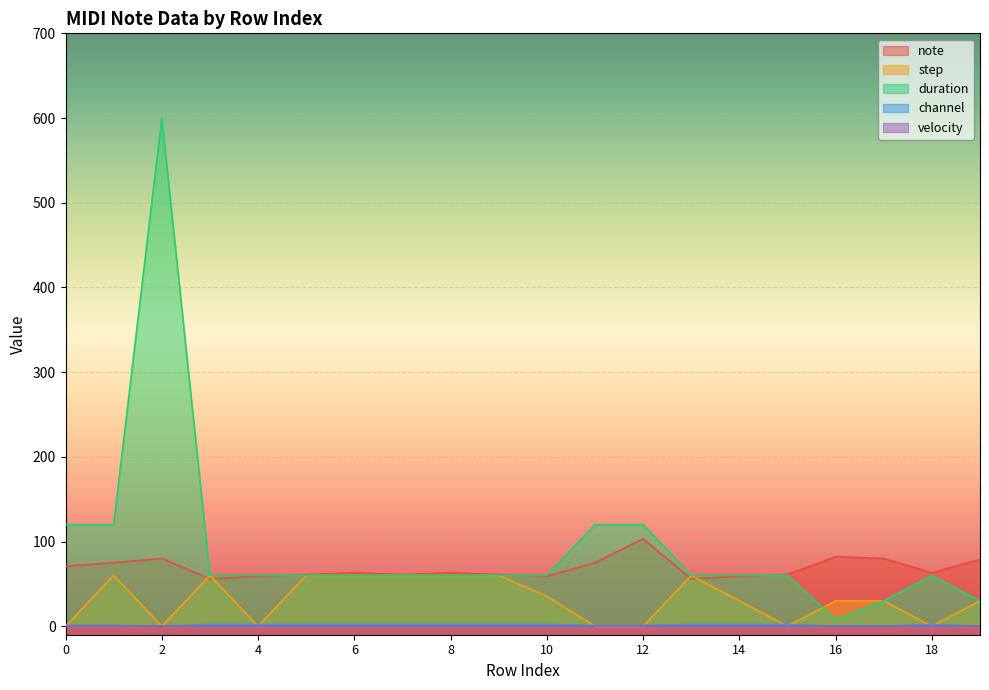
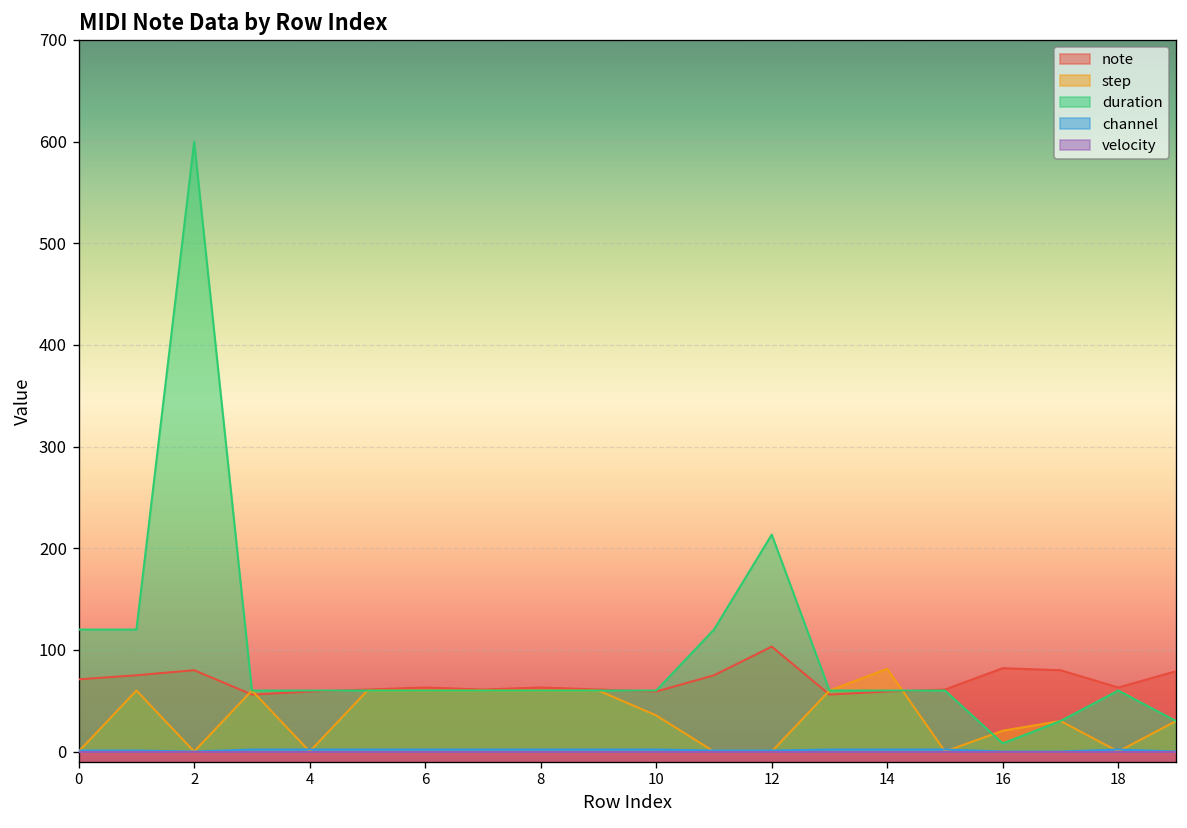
duration, 12: 120 -> 210
step, 14: 30 -> 80
step, 16: 30 -> 20
